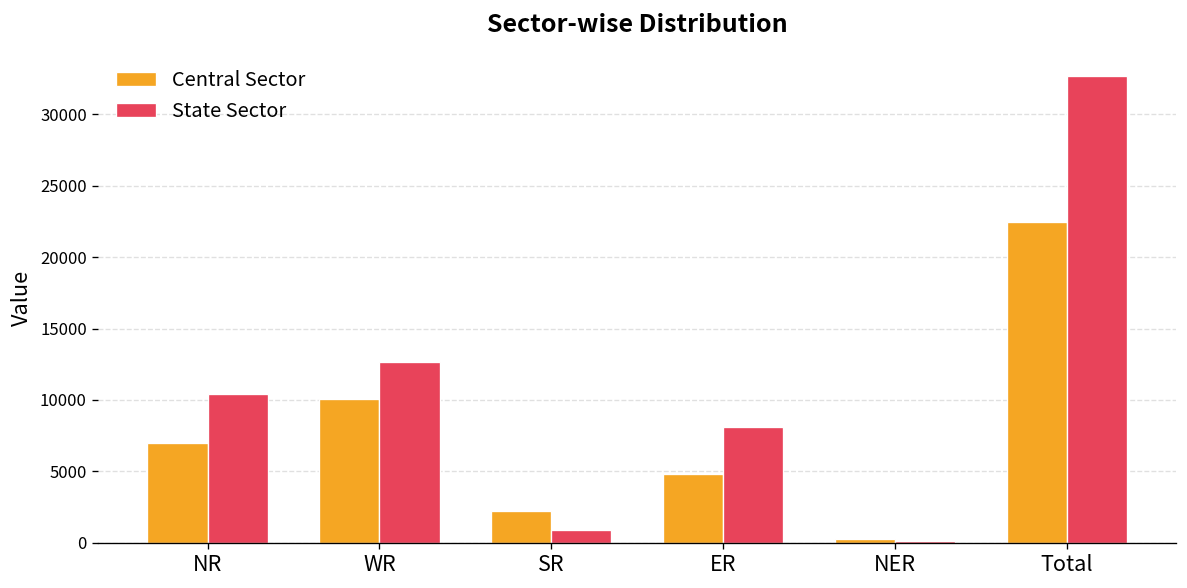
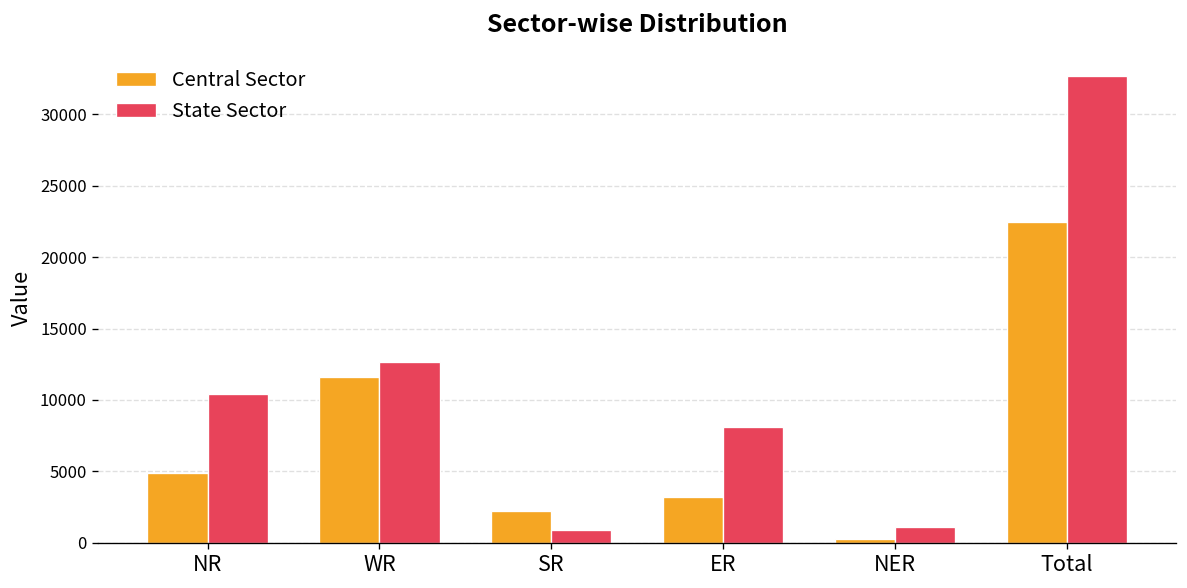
Central Sector, NR: 7000 -> 4900
Central Sector, WR: 10100 -> 11600
Central Sector, ER: 4800 -> 3200
State Sector, NER: 100 -> 1100
